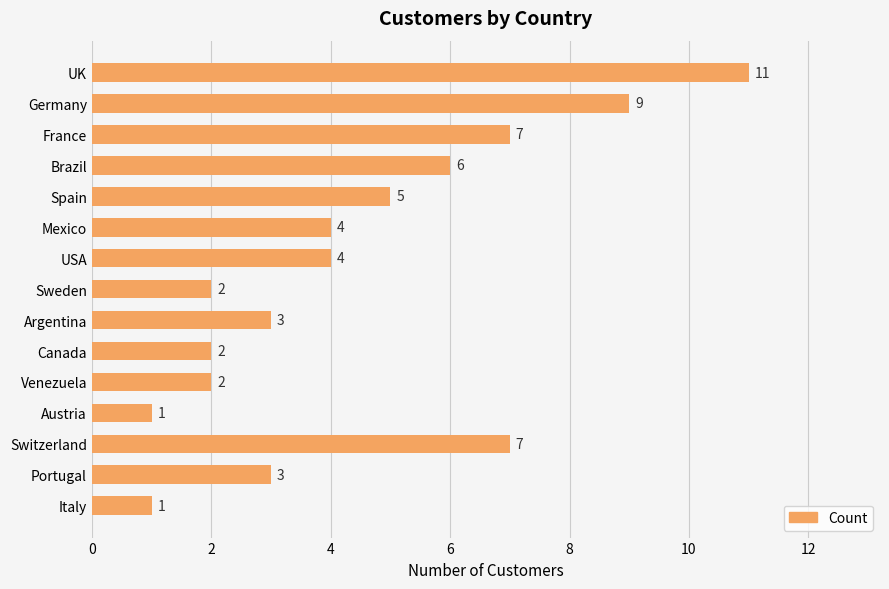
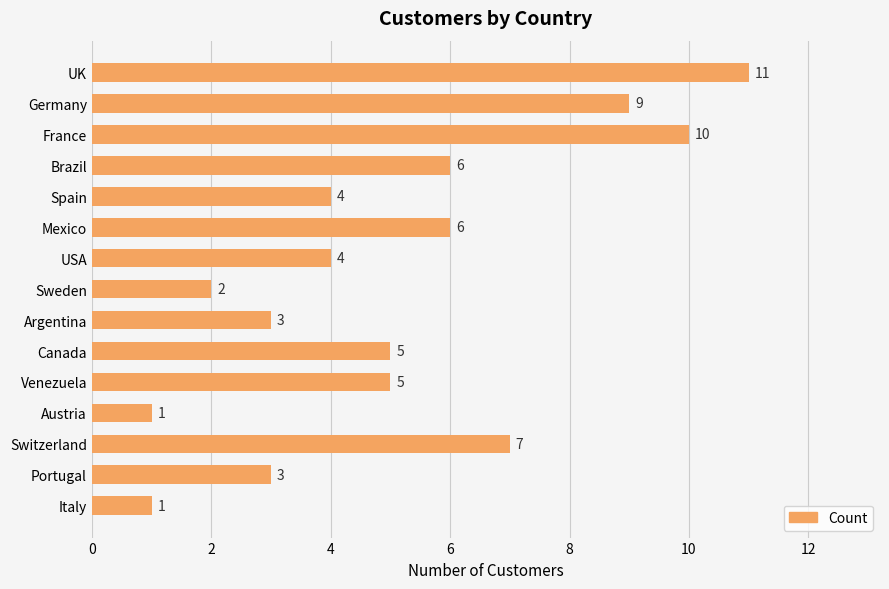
France: 7 -> 10
Spain: 5 -> 4
Mexico: 4 -> 6
Canada: 2 -> 5
Venezuela: 2 -> 5
